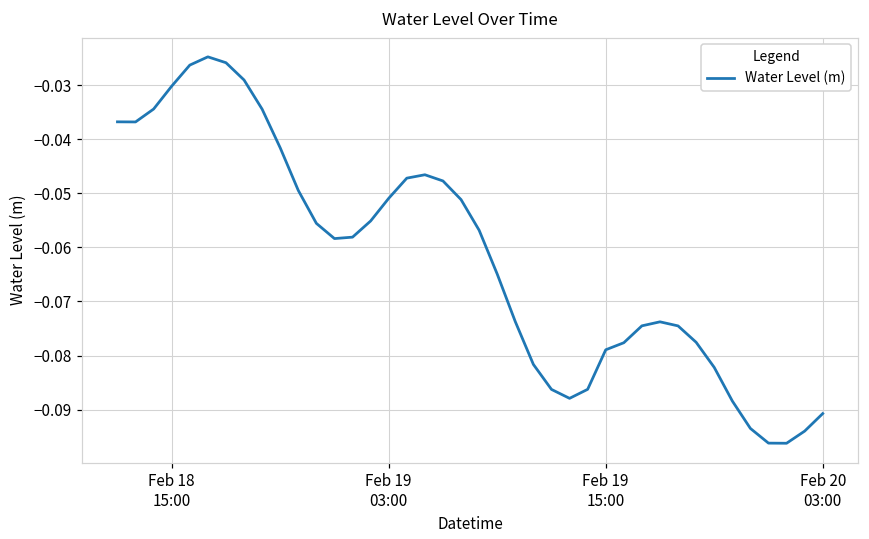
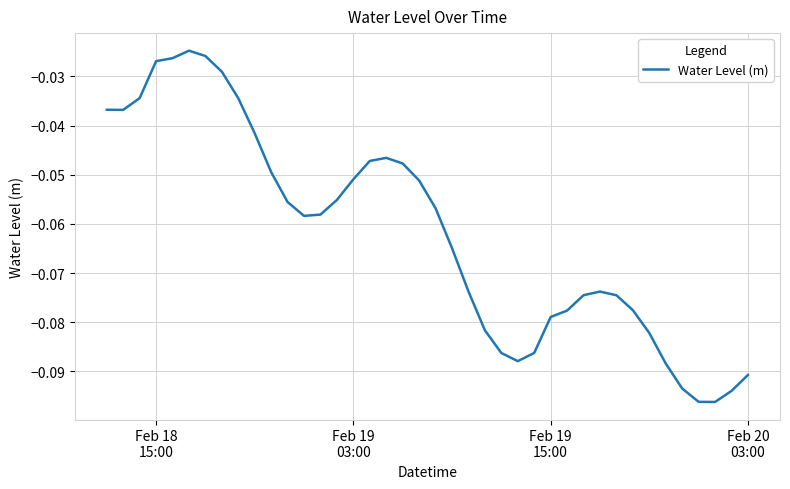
Feb 18 15:00: -0.030 -> -0.027
